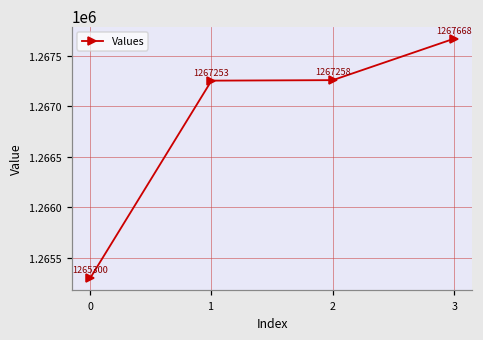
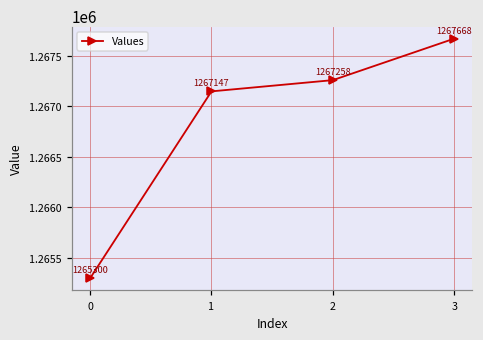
1: 1267253 -> 1267147
